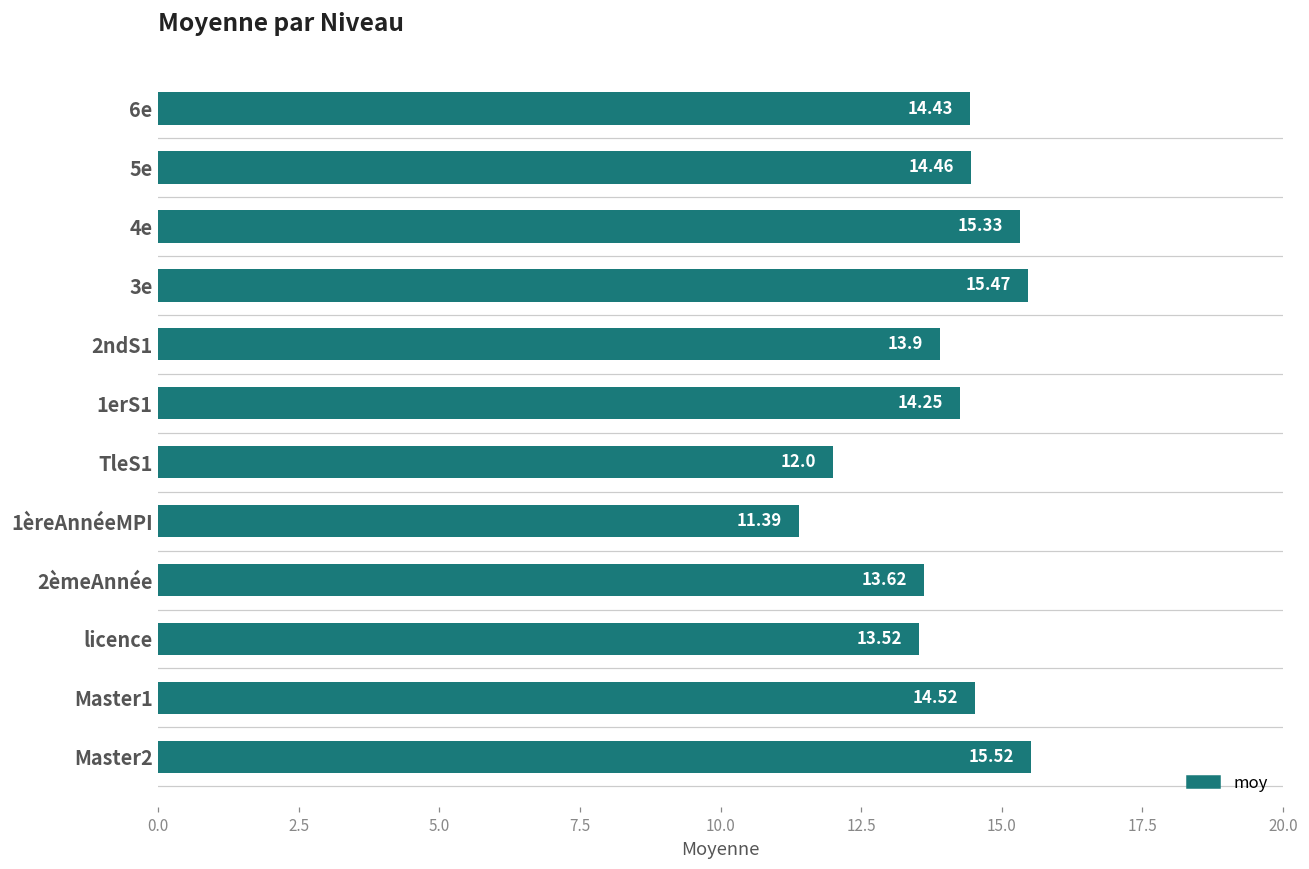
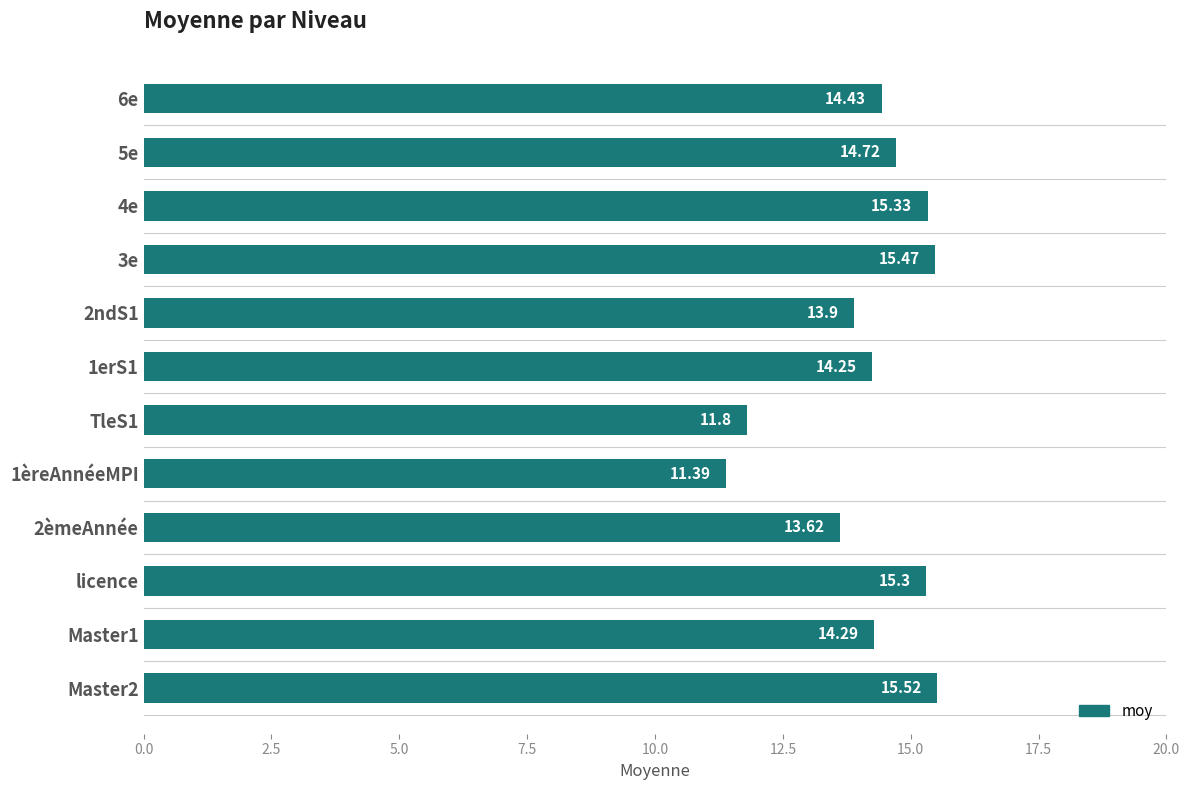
5e: 14.46 -> 14.72
TleS1: 12.0 -> 11.8
licence: 13.52 -> 15.3
Master1: 14.52 -> 14.29
